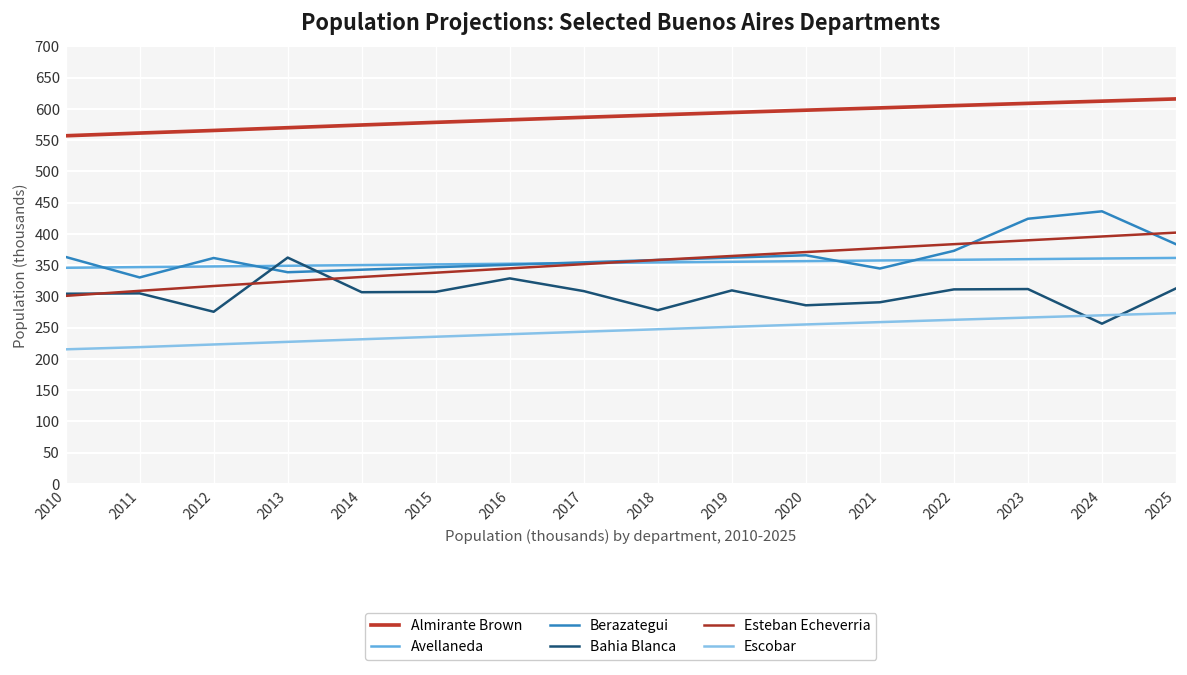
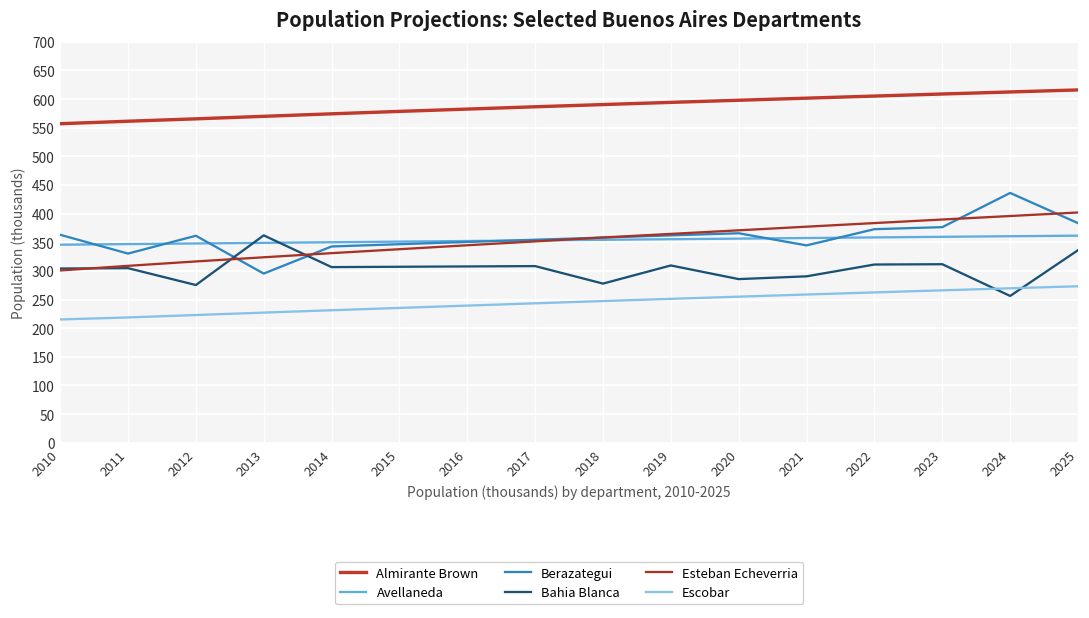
Berazategui, 2013: 340 -> 300
Bahia Blanca, 2016: 330 -> 310
Berazategui, 2023: 420 -> 380
Bahia Blanca, 2025: 310 -> 340
